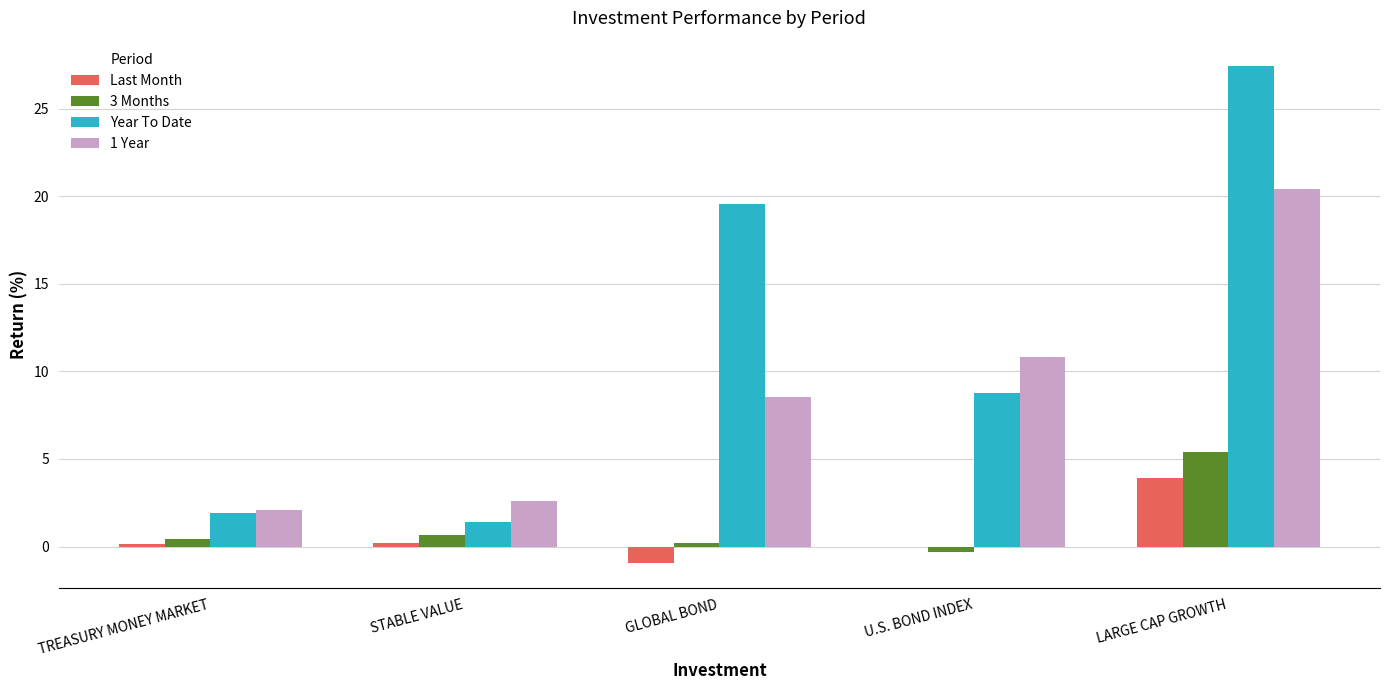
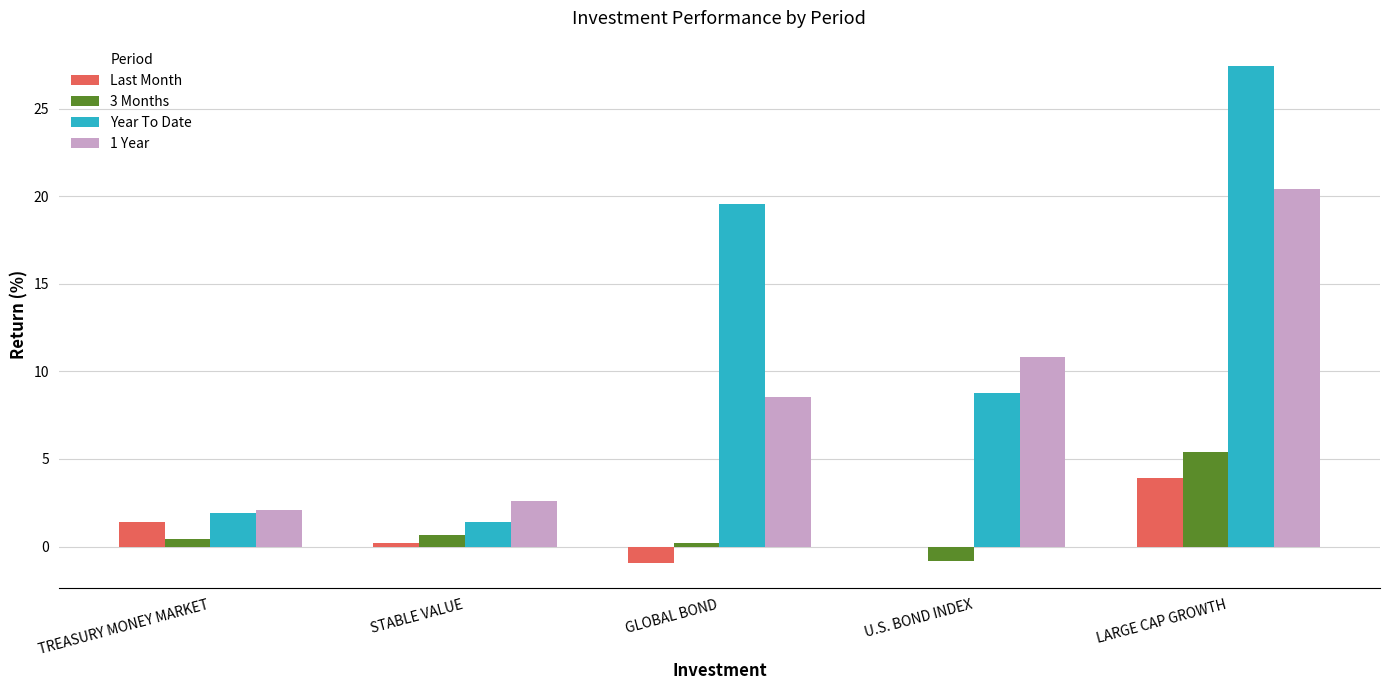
Last Month, TREASURY MONEY MARKET: 0.1 -> 1.4
3 Months, U.S. BOND INDEX: -0.3 -> -0.9
